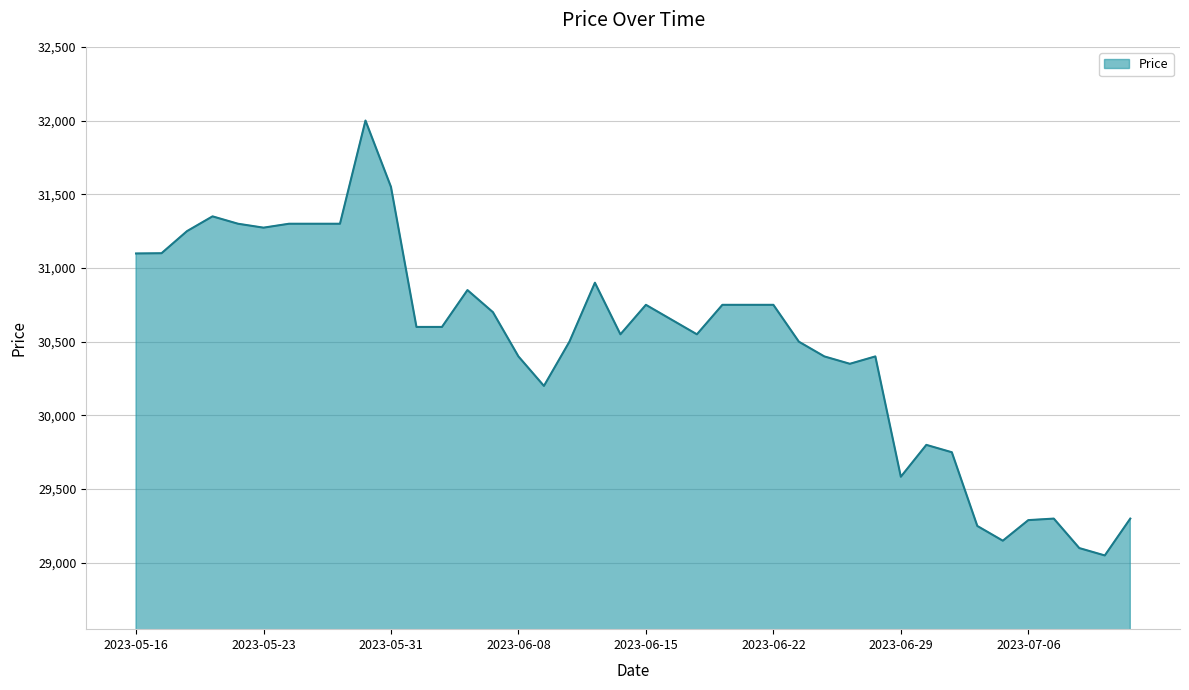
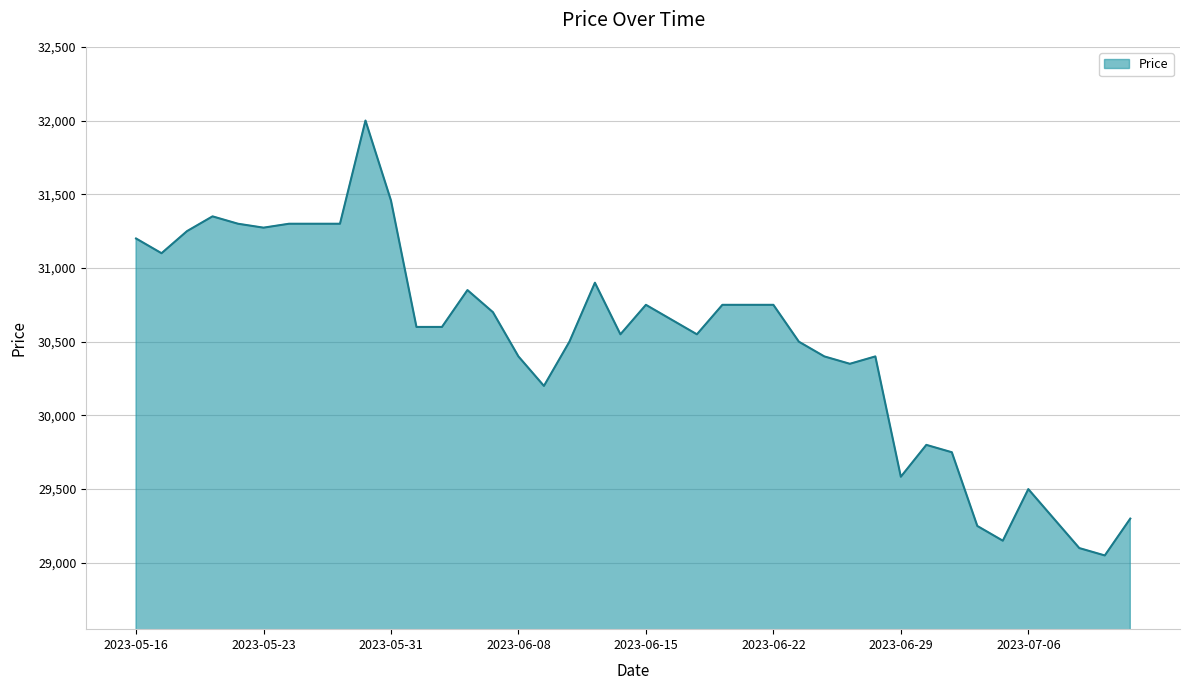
2023-05-16: 31,100 -> 31,200
2023-05-31: 31,550 -> 31,460
2023-07-06: 29,290 -> 29,500
